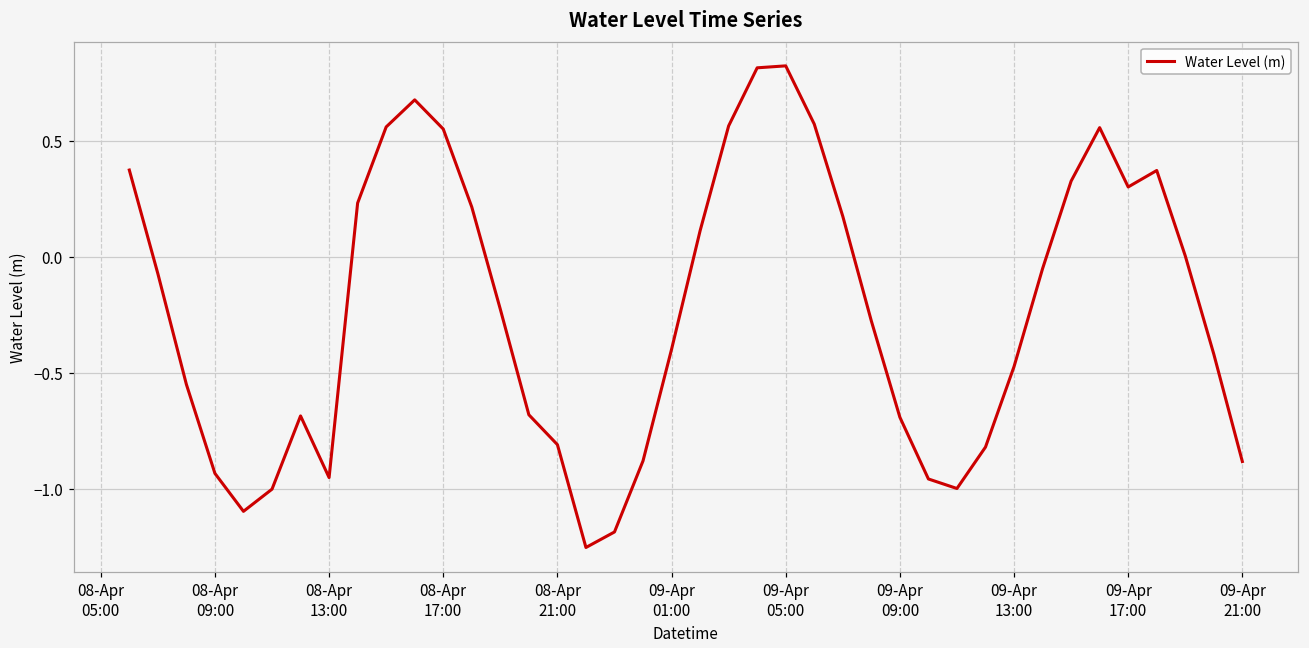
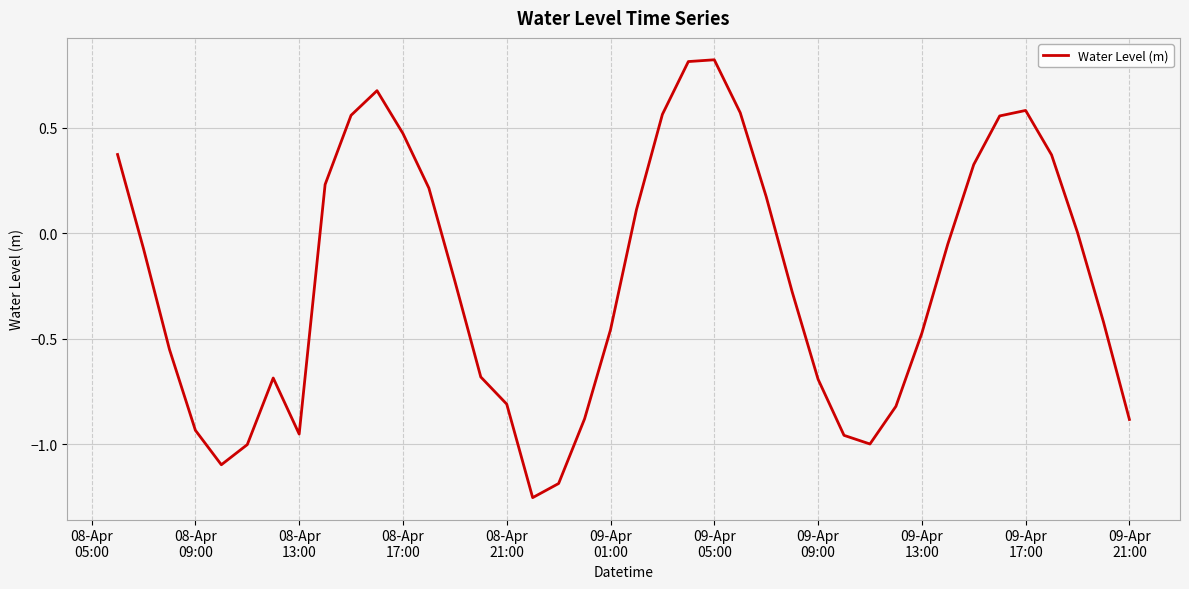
08-Apr 17:00: 0.55 -> 0.47
09-Apr 01:00: -0.40 -> -0.46
09-Apr 17:00: 0.30 -> 0.58
